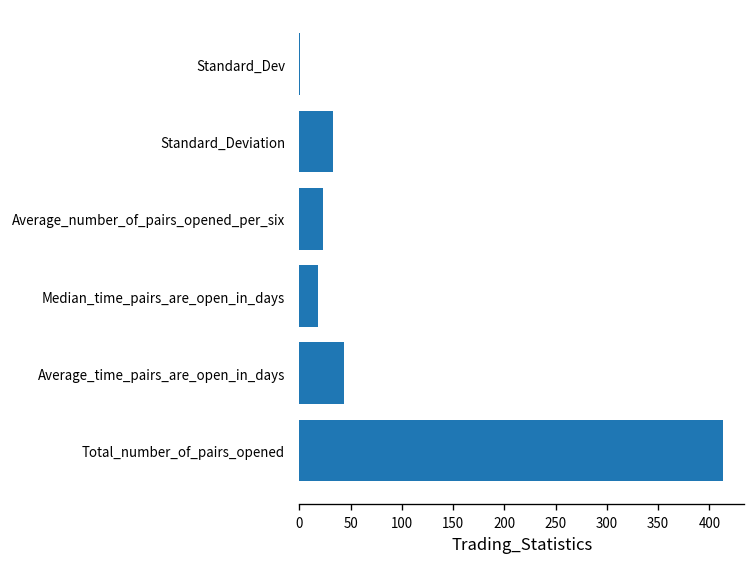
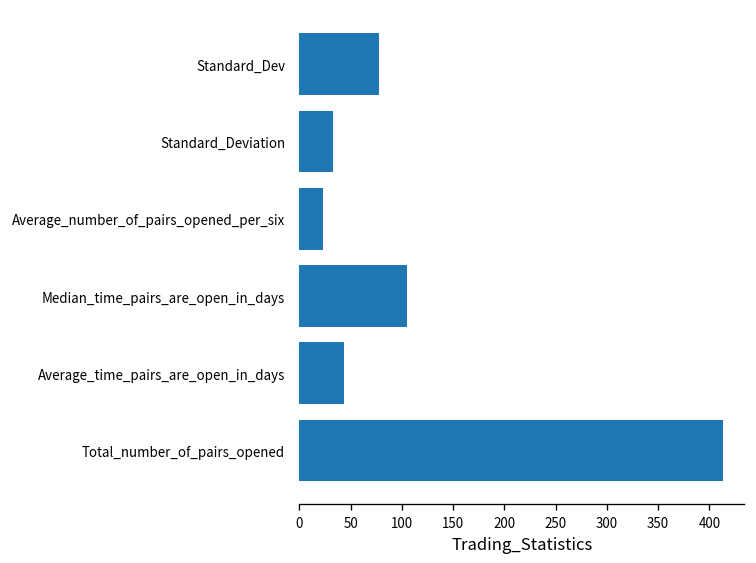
Standard_Dev: 0 -> 80
Median_time_pairs_are_open_in_days: 20 -> 110
